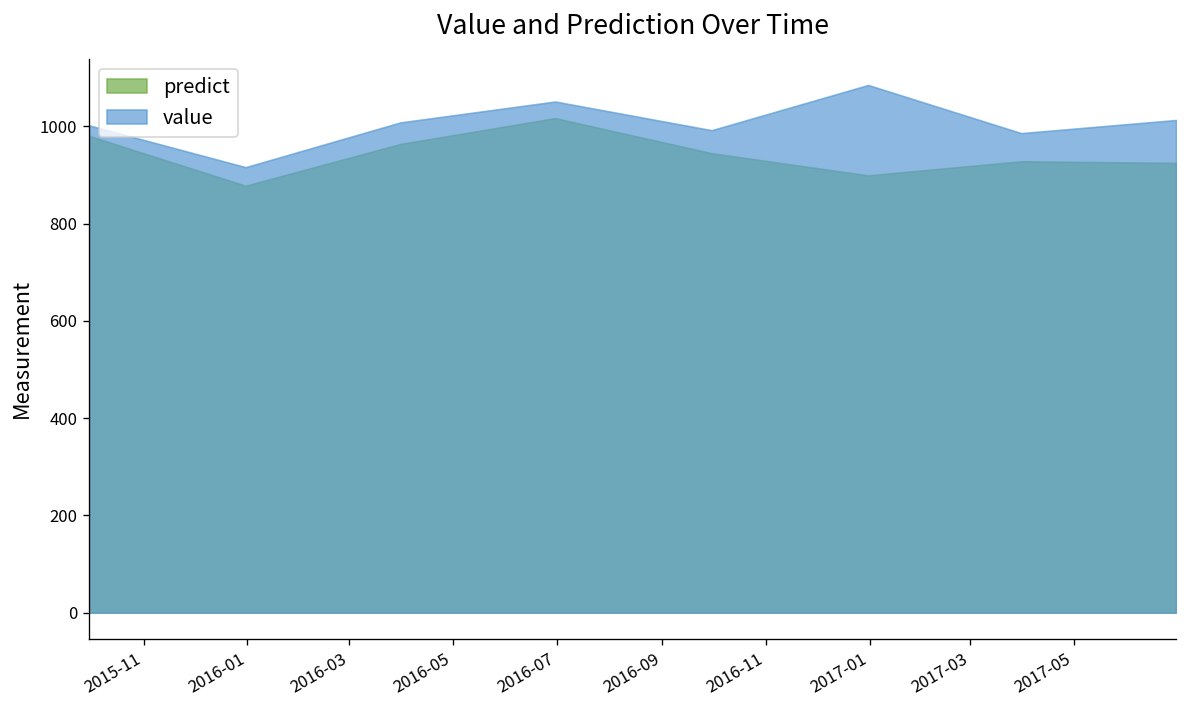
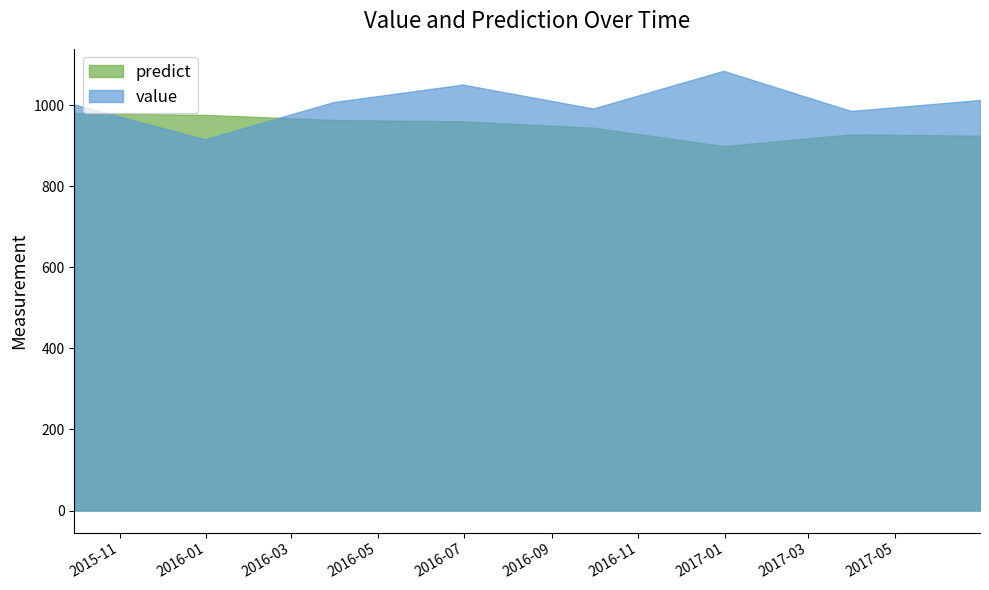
predict, 2016-01: 880 -> 980
predict, 2016-07: 1020 -> 960
